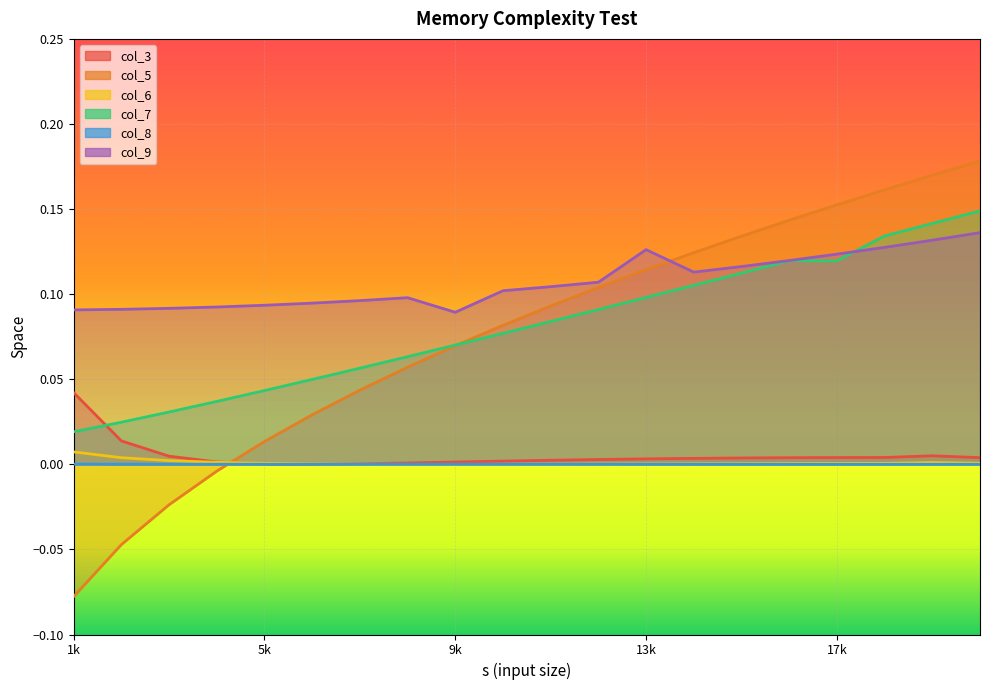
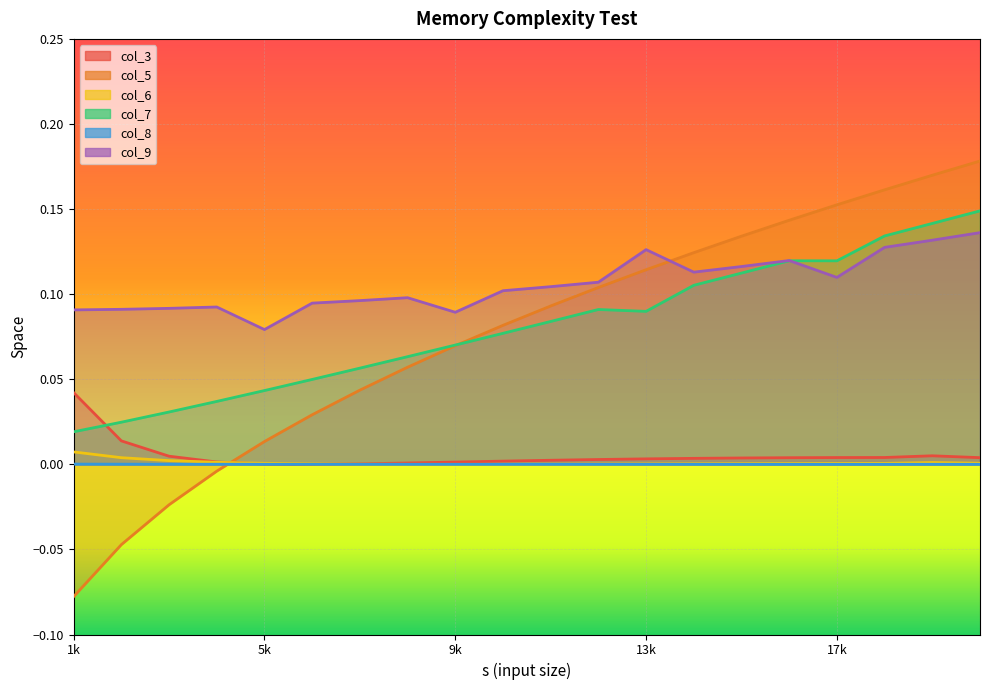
col_9, 5k: 0.093 -> 0.079
col_7, 13k: 0.098 -> 0.090
col_9, 17k: 0.124 -> 0.110
